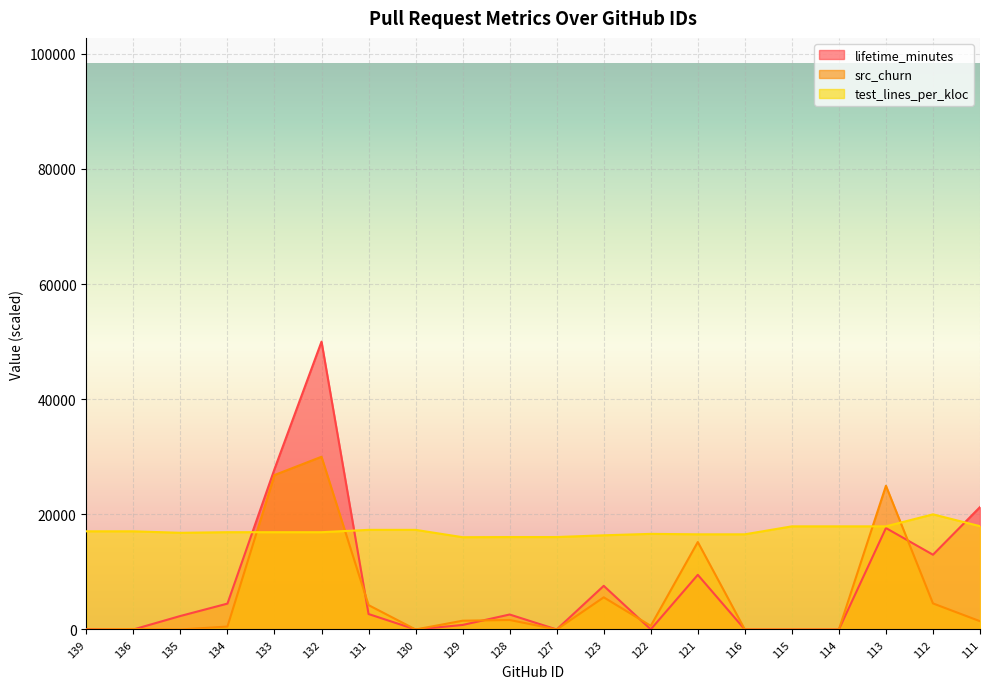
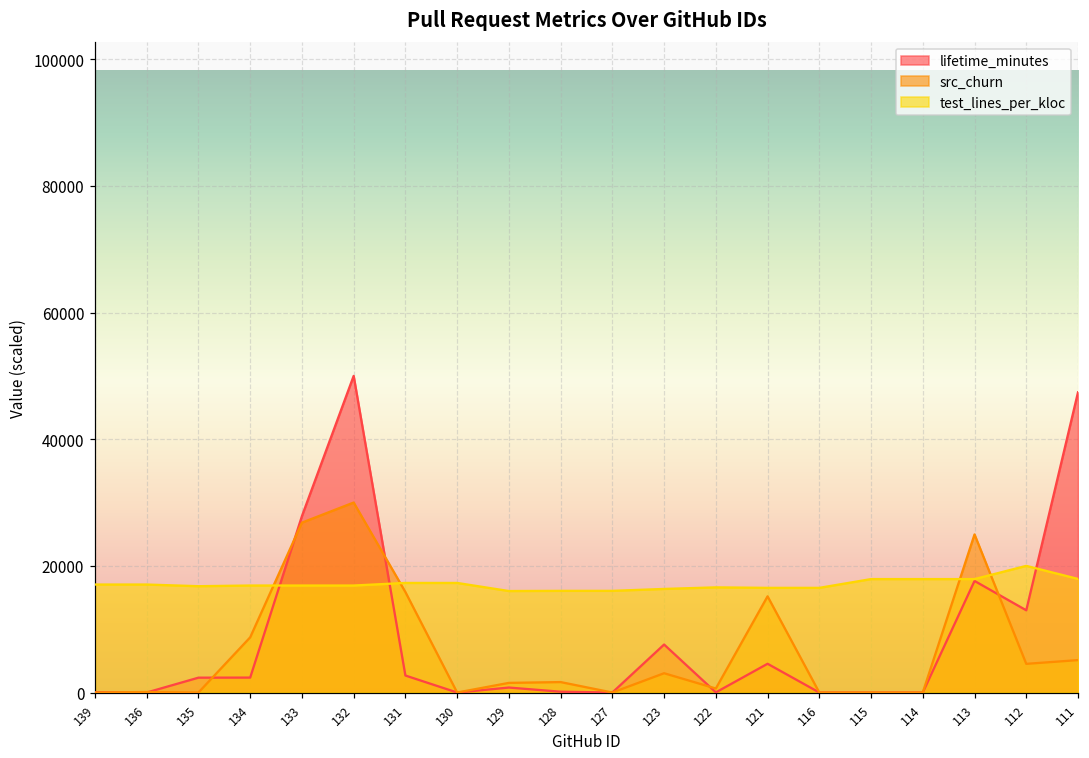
lifetime_minutes, 134: 4000 -> 2000
src_churn, 134: 1000 -> 9000
src_churn, 131: 4000 -> 16000
lifetime_minutes, 128: 3000 -> 0
src_churn, 123: 6000 -> 3000
lifetime_minutes, 121: 9000 -> 5000
lifetime_minutes, 111: 21000 -> 47000
src_churn, 111: 1000 -> 5000
